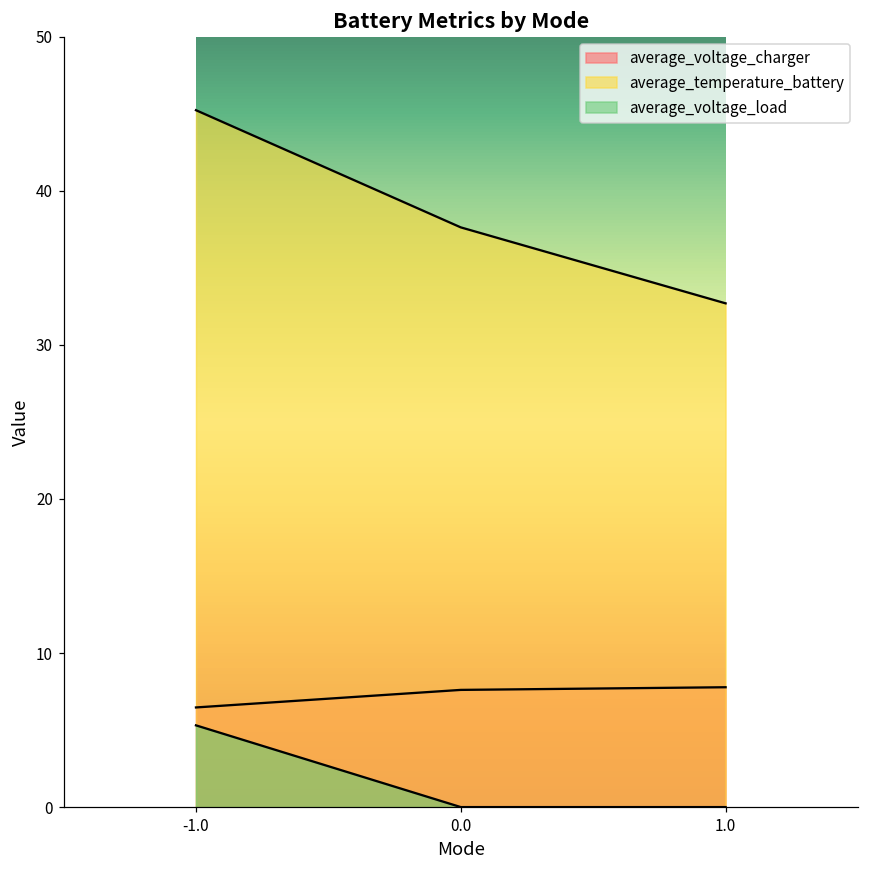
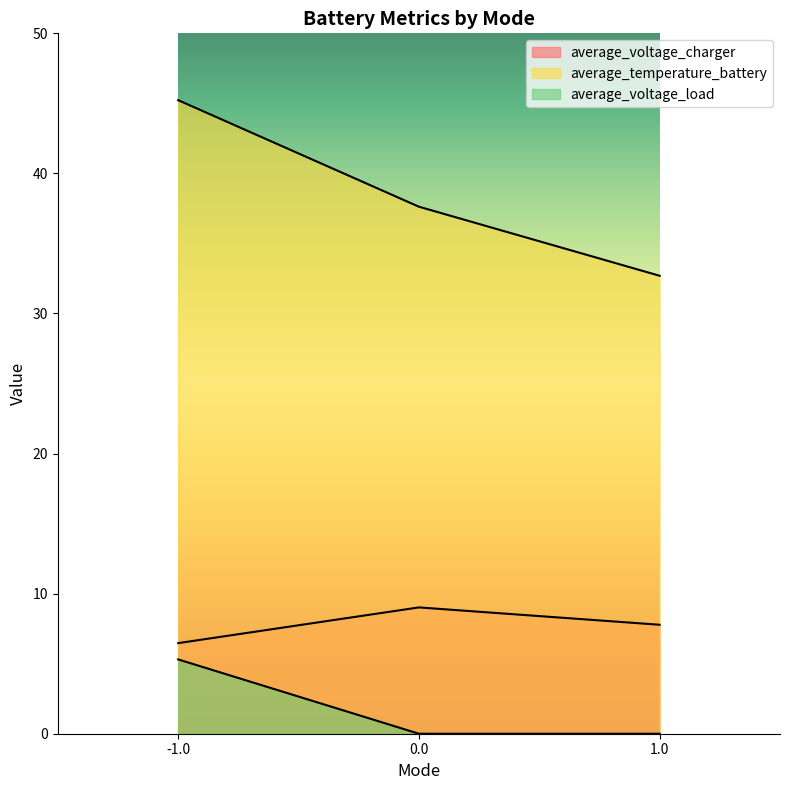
average_voltage_charger, 0.0: 7.6 -> 9.0
